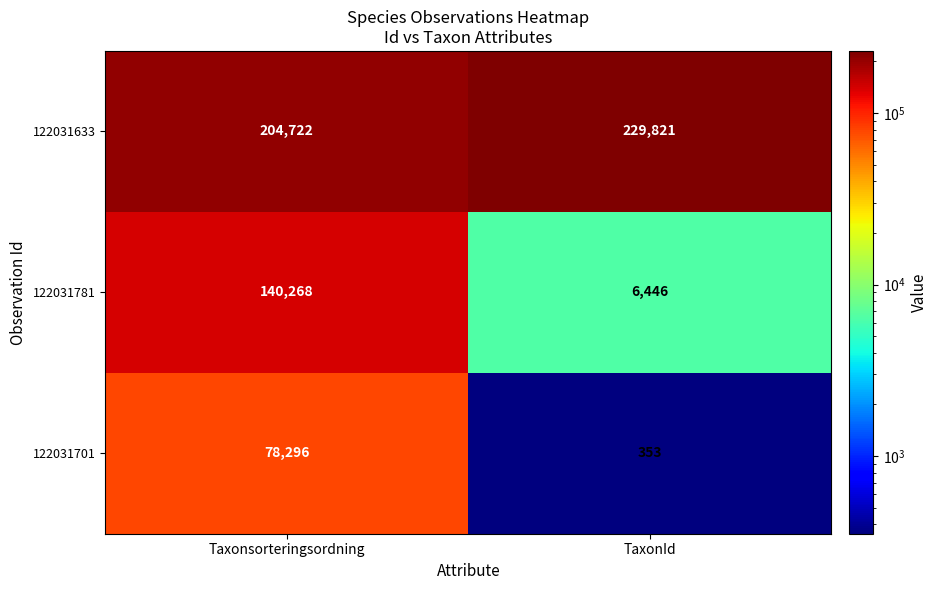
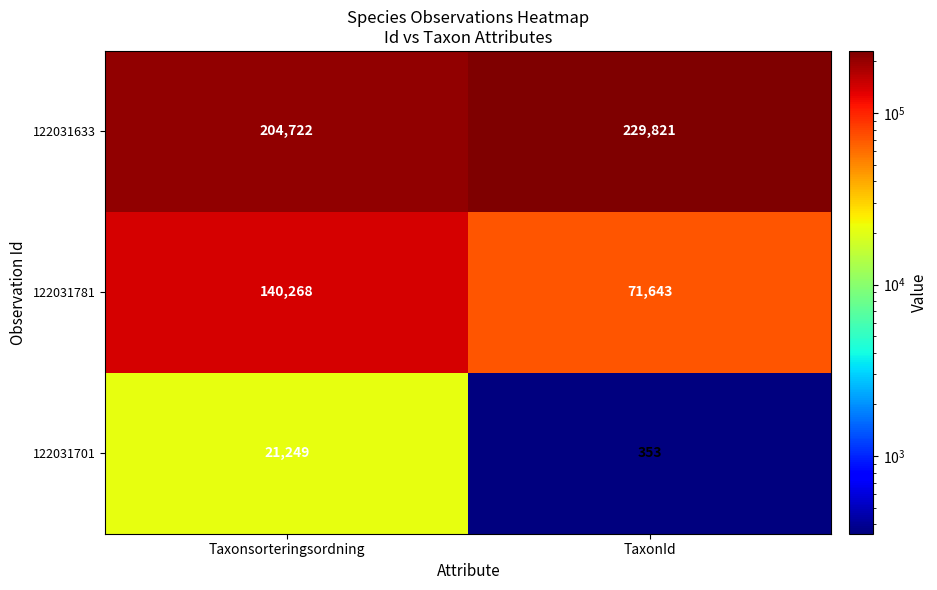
122031781, TaxonId: 6,446 -> 71,643
122031701, Taxonsorteringsordning: 78,296 -> 21,249
